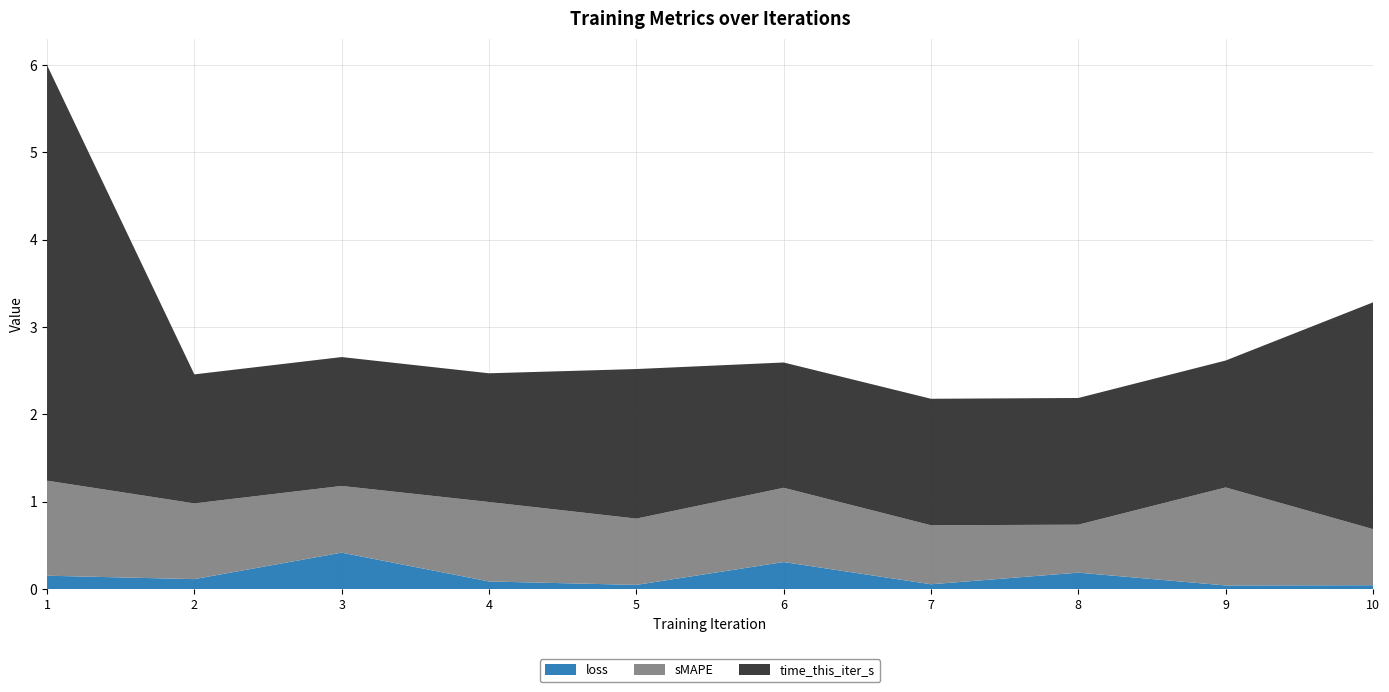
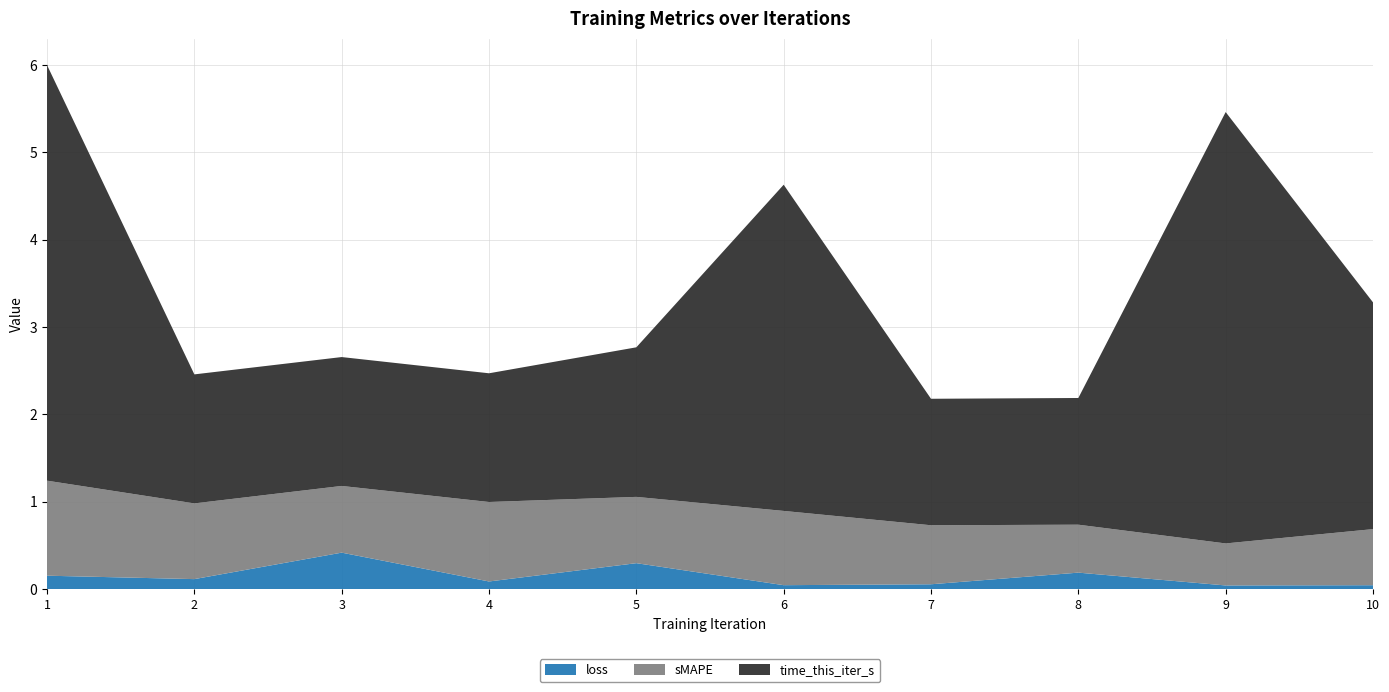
loss, 5: 0.0 -> 0.3
loss, 6: 0.3 -> 0.0
time_this_iter_s, 6: 1.4 -> 3.7
sMAPE, 9: 1.1 -> 0.5
time_this_iter_s, 9: 1.5 -> 4.9
